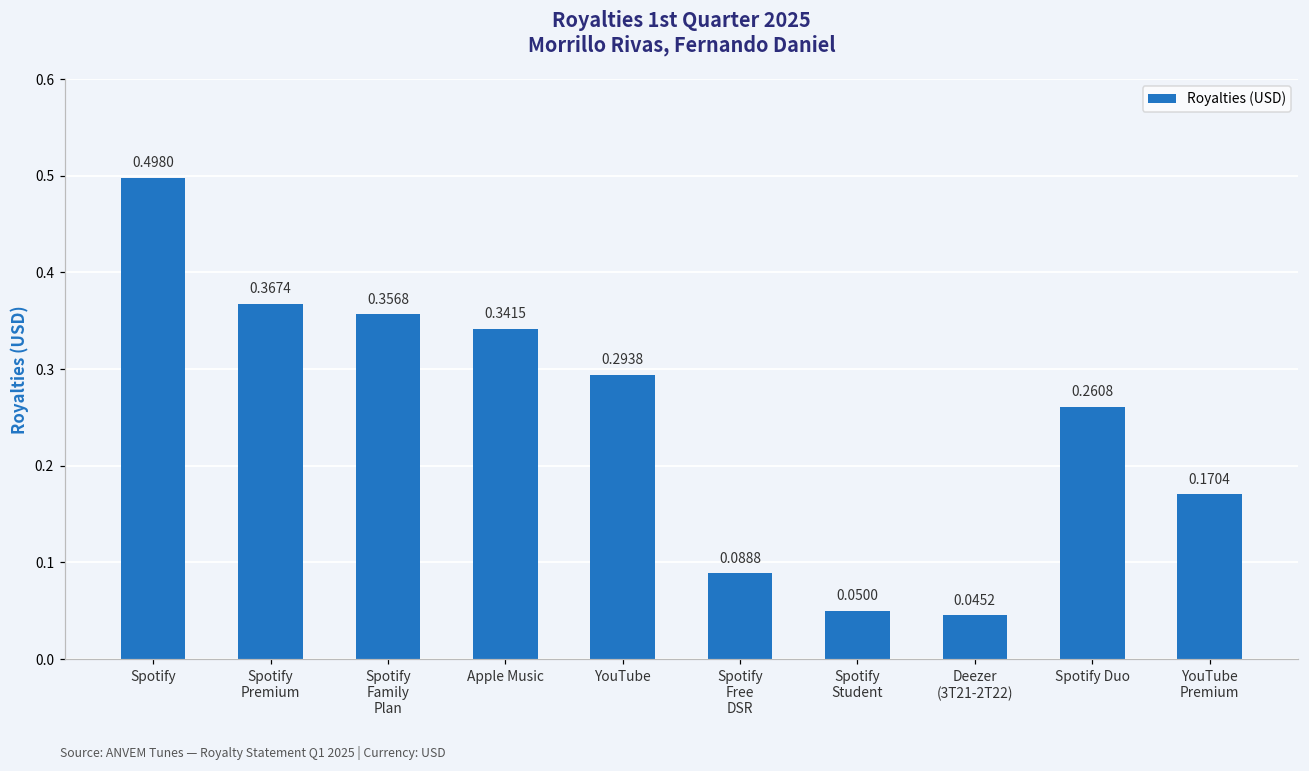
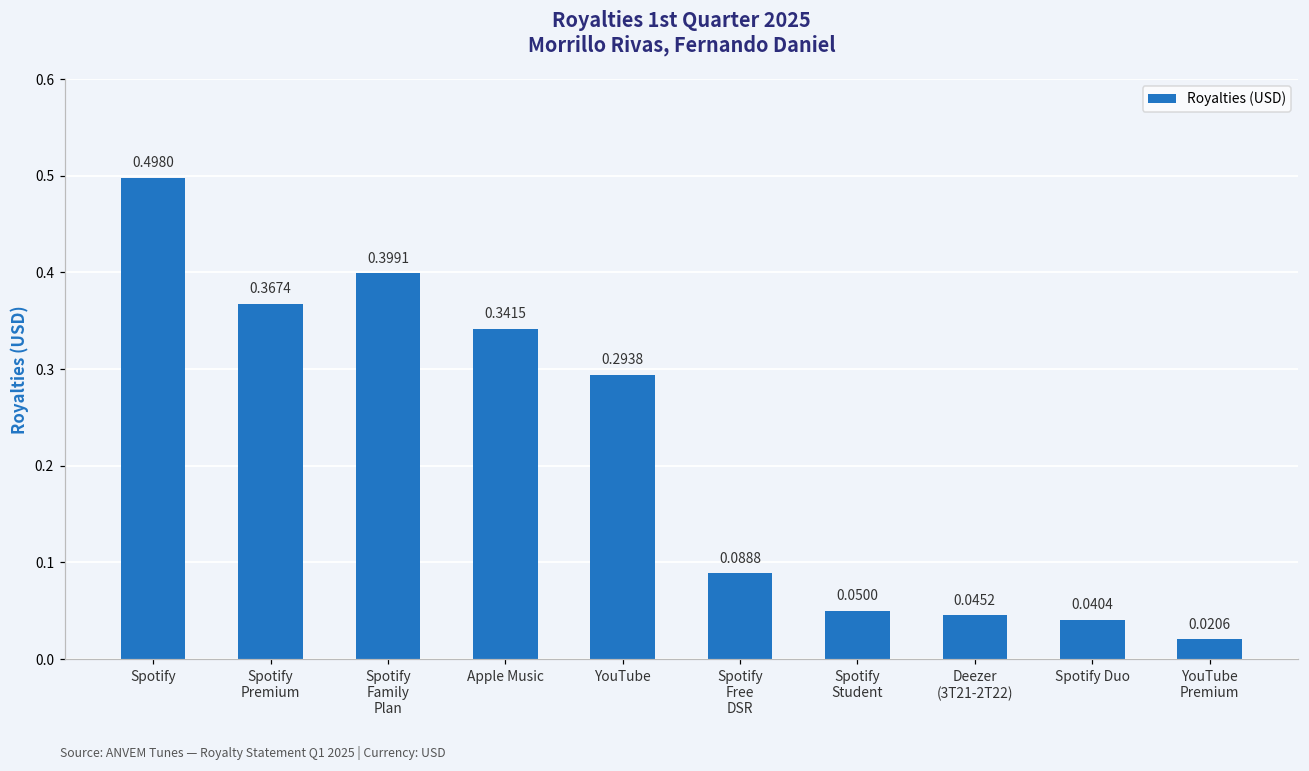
Spotify Family Plan: 0.3568 -> 0.3991
Spotify Duo: 0.2608 -> 0.0404
YouTube Premium: 0.1704 -> 0.0206
